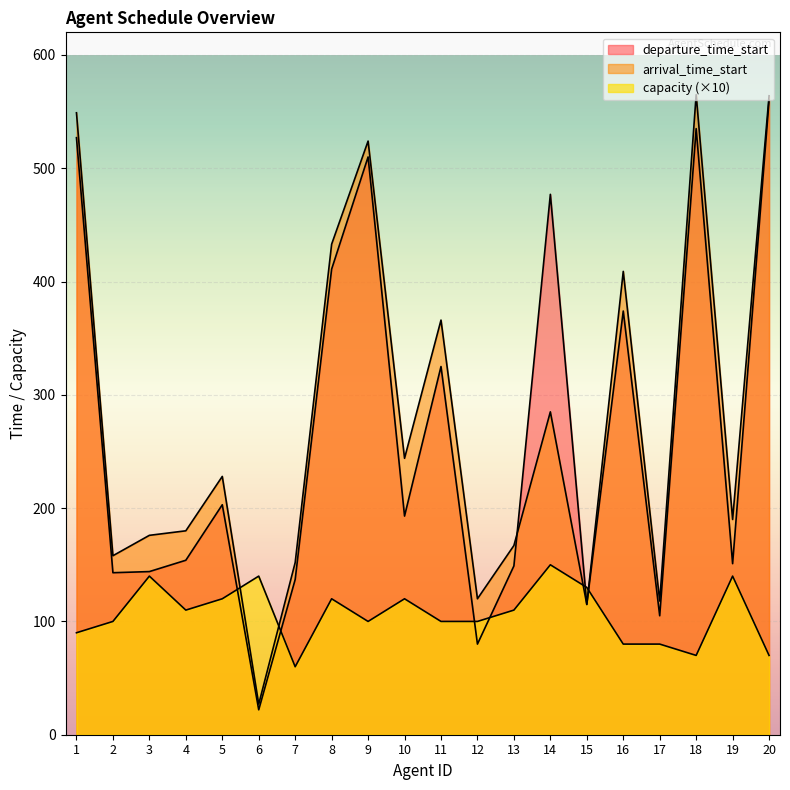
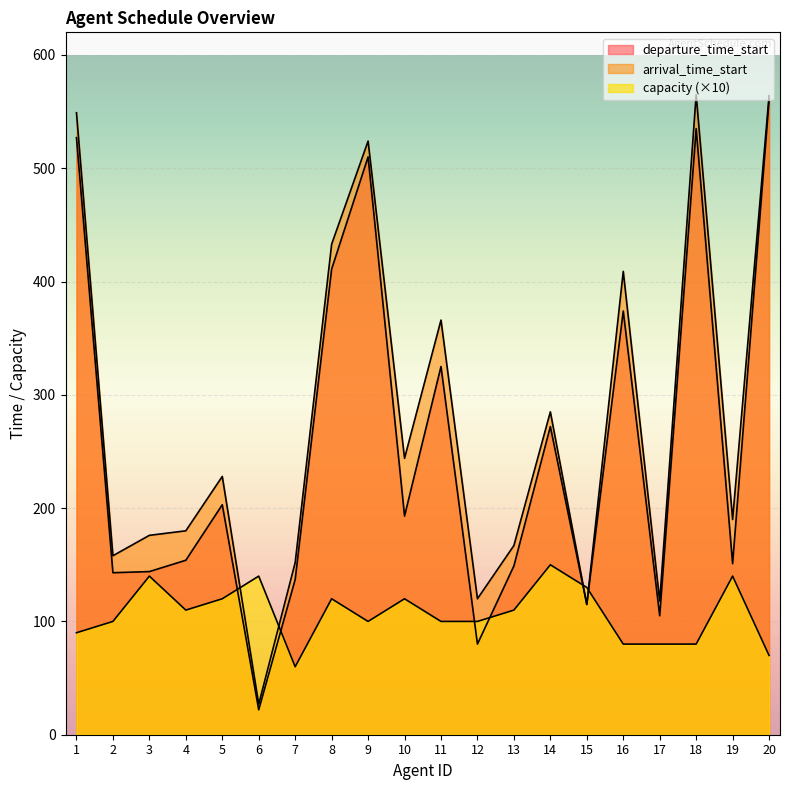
departure_time_start, 14: 477 -> 272
capacity (×10), 18: 70 -> 80
